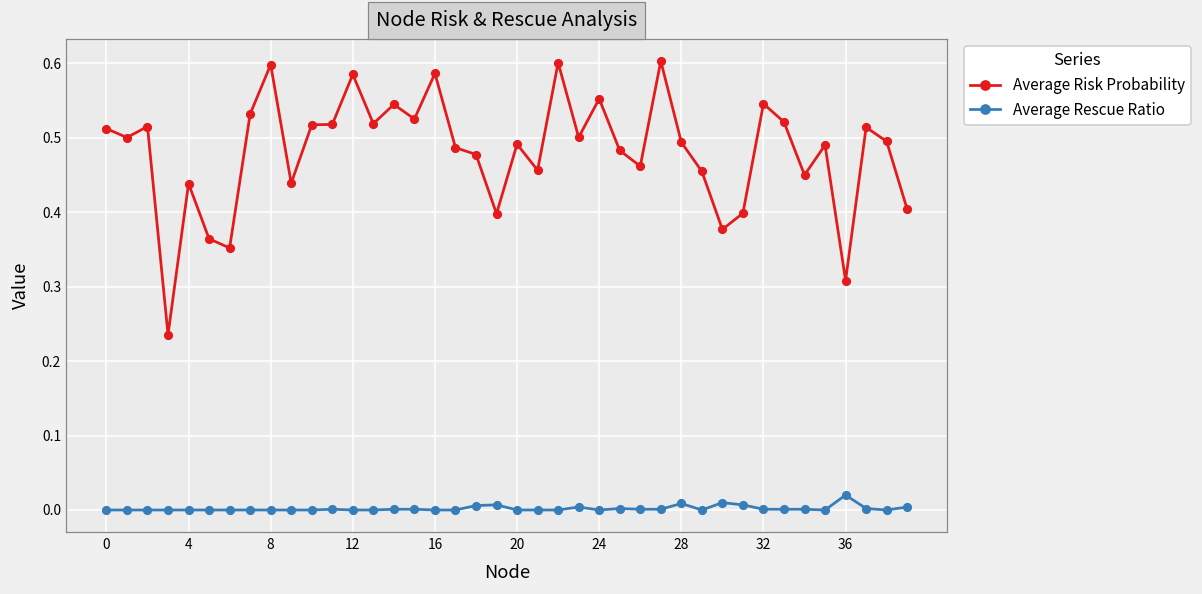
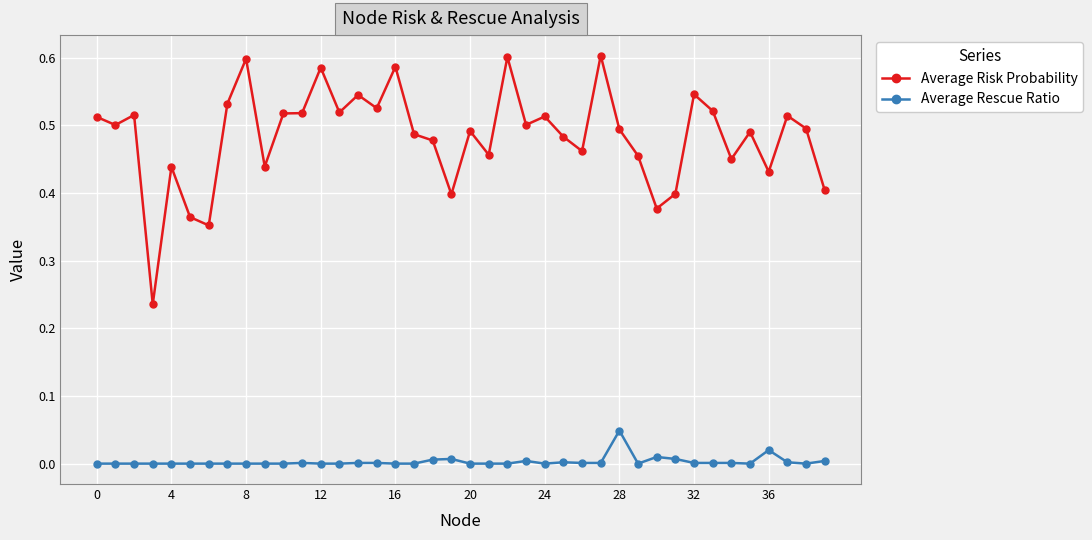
Average Risk Probability, 24: 0.55 -> 0.51
Average Rescue Ratio, 28: 0.01 -> 0.05
Average Risk Probability, 36: 0.31 -> 0.43
